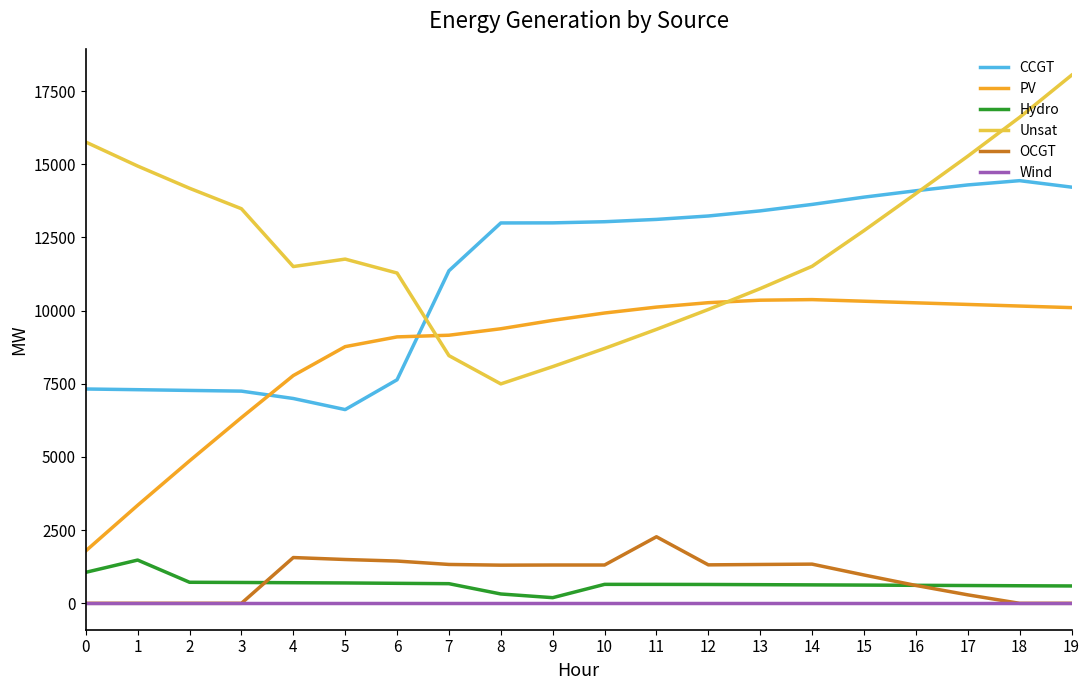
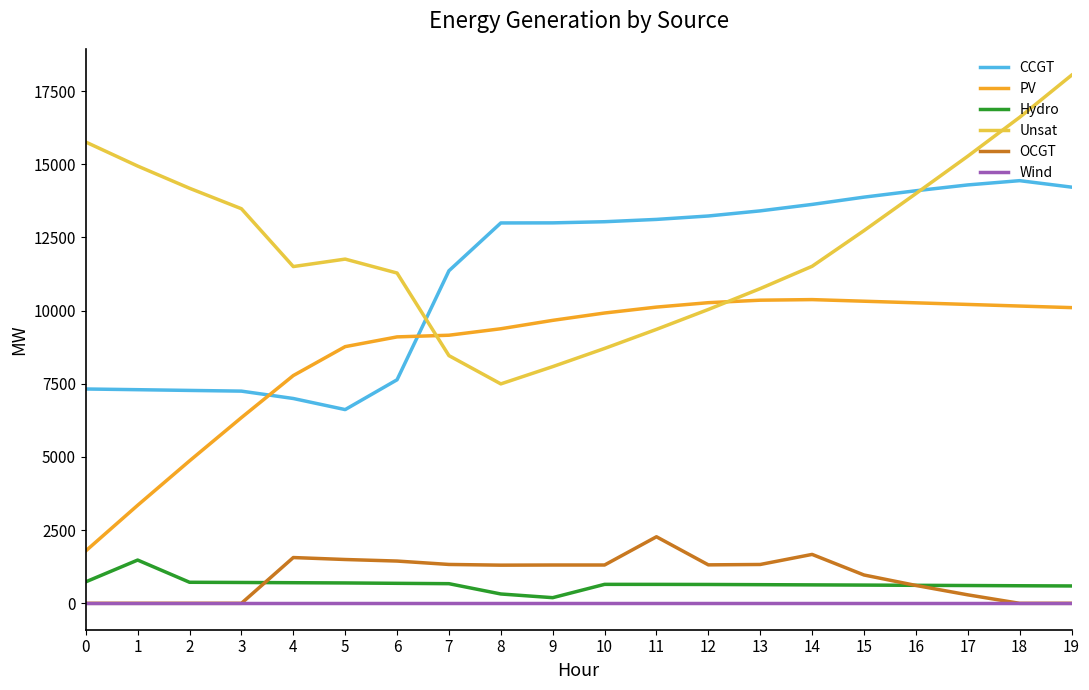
Hydro, 0: 1100 -> 700
OCGT, 14: 1300 -> 1700
